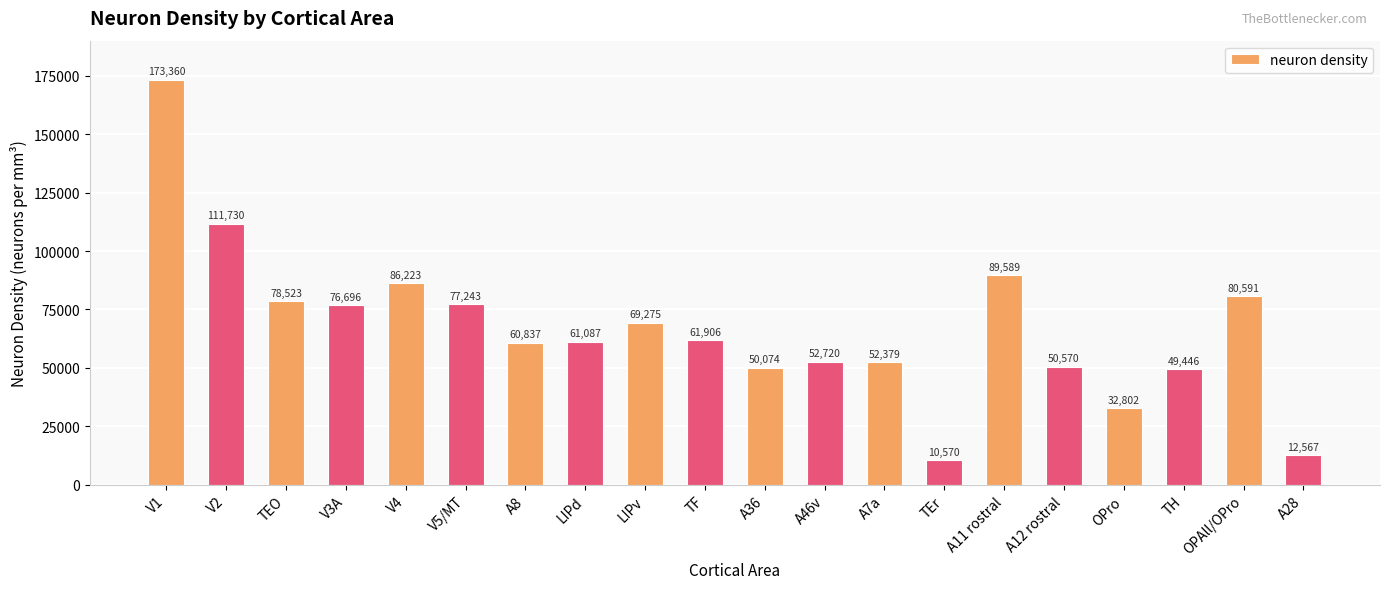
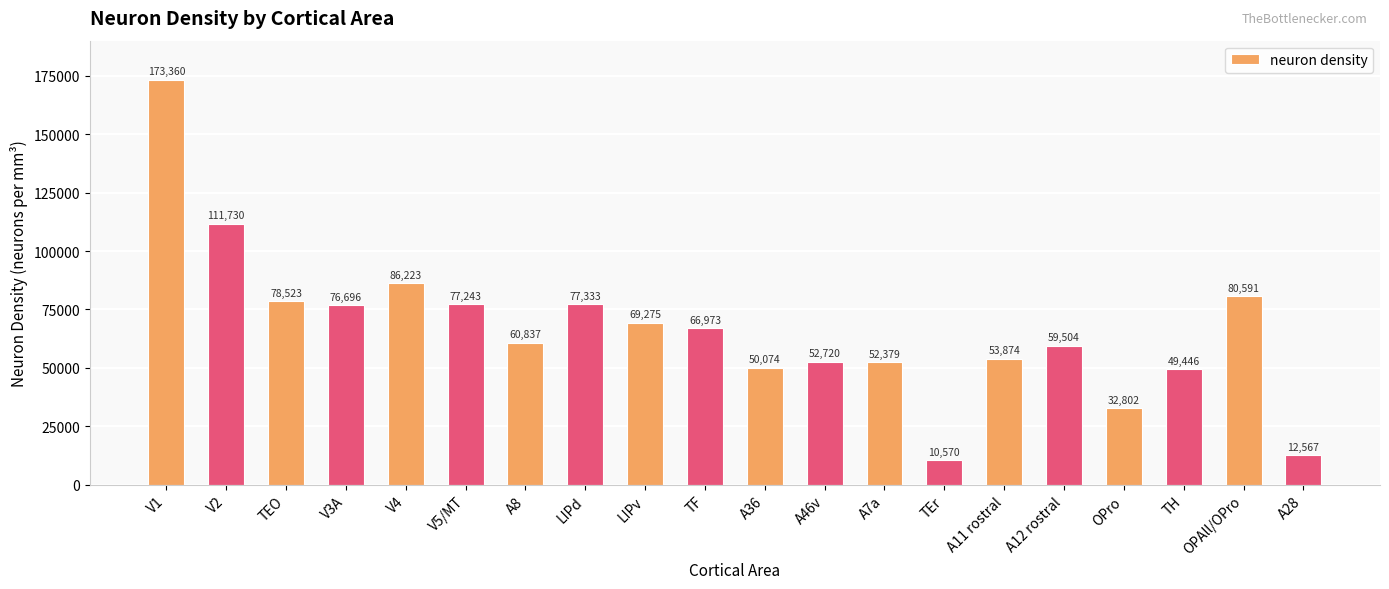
LIPd: 61,087 -> 77,333
TF: 61,906 -> 66,973
A11 rostral: 89,589 -> 53,874
A12 rostral: 50,570 -> 59,504
